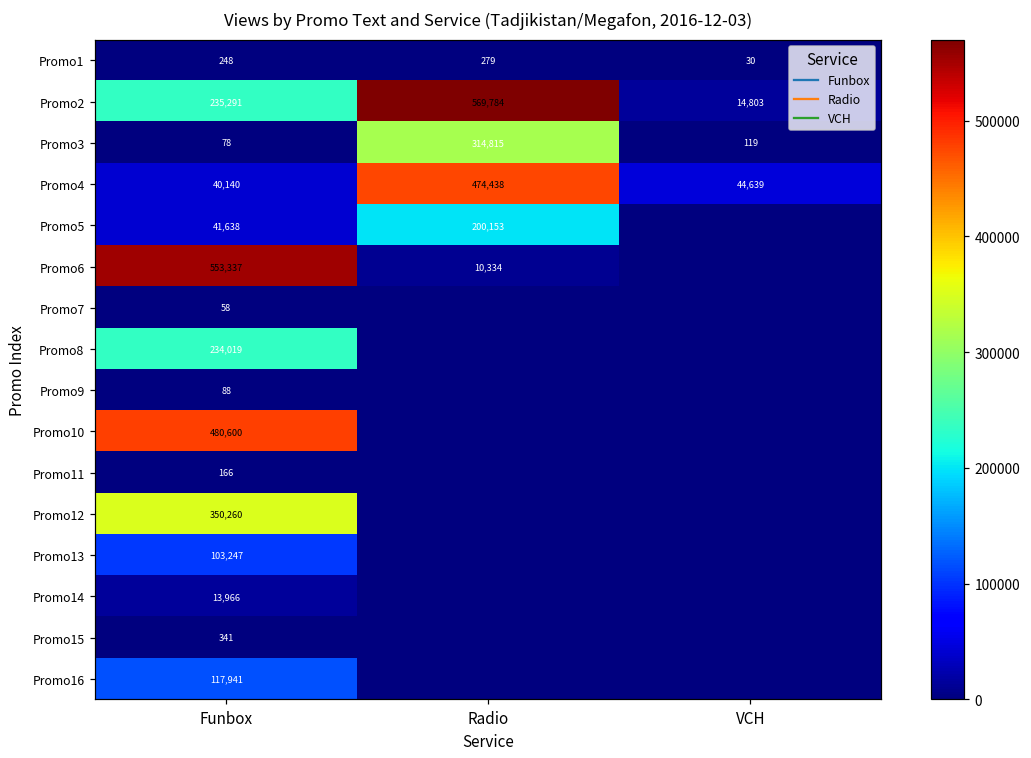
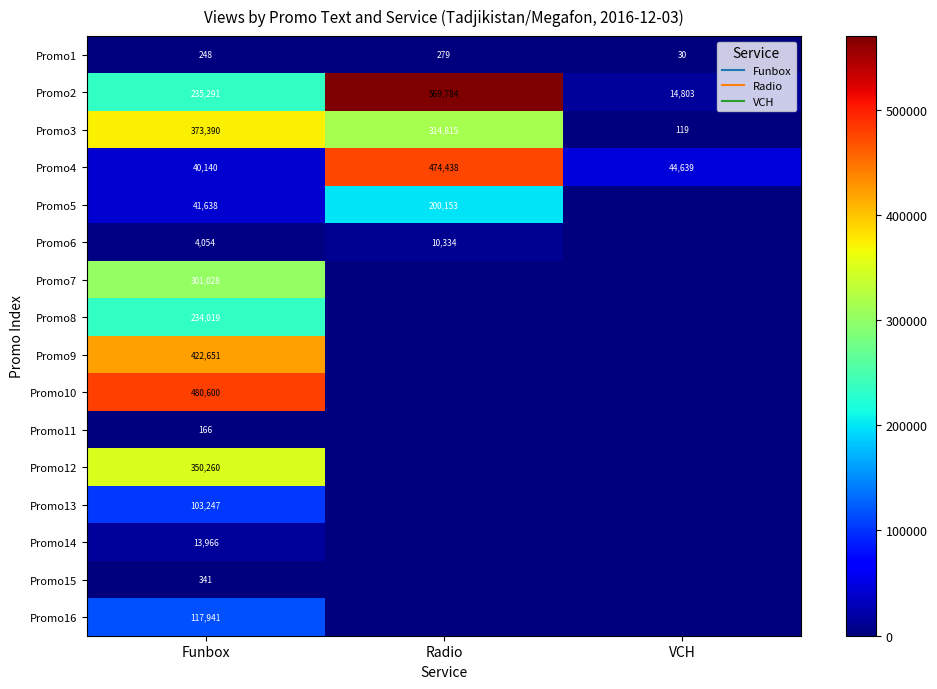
Promo3, Funbox: 78 -> 373,390
Promo6, Funbox: 553,337 -> 4,054
Promo7, Funbox: 58 -> 301,028
Promo9, Funbox: 88 -> 422,651
